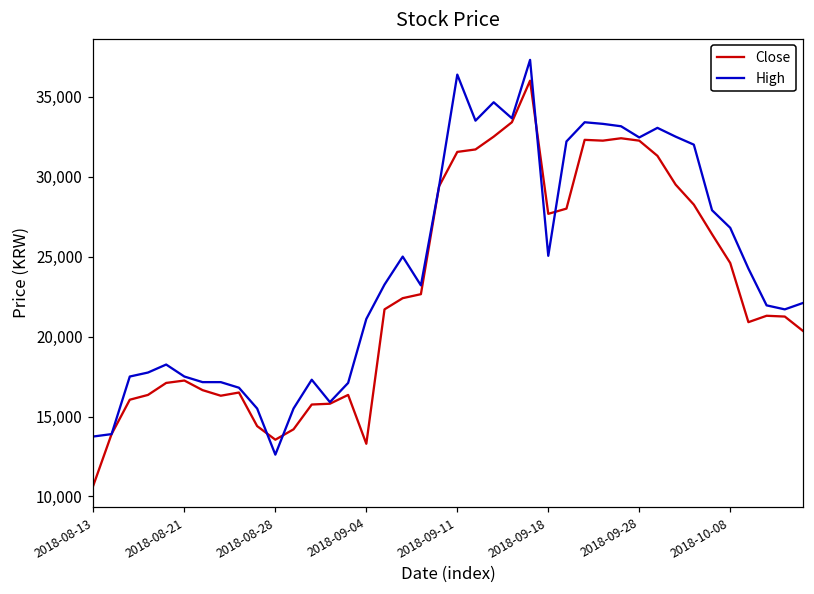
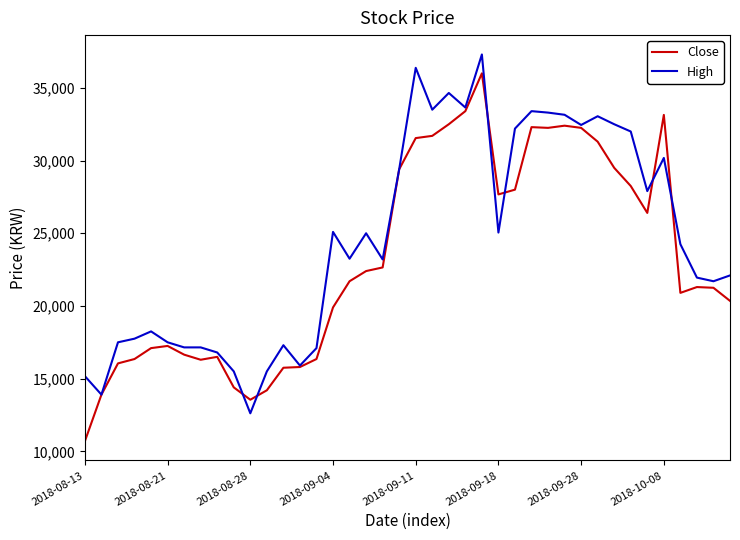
High, 2018-08-13: 13,800 -> 15,200
Close, 2018-09-04: 13,300 -> 19,900
High, 2018-09-04: 21,100 -> 25,100
Close, 2018-10-08: 24,600 -> 33,100
High, 2018-10-08: 26,800 -> 30,200
